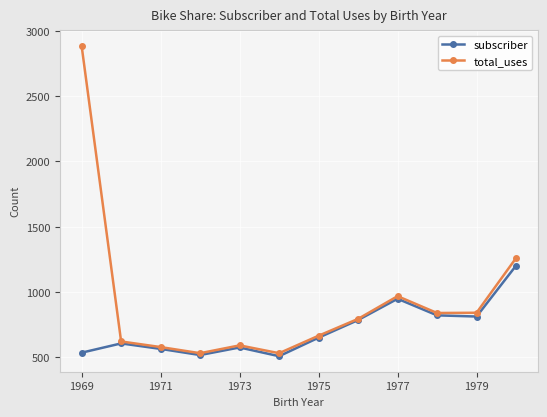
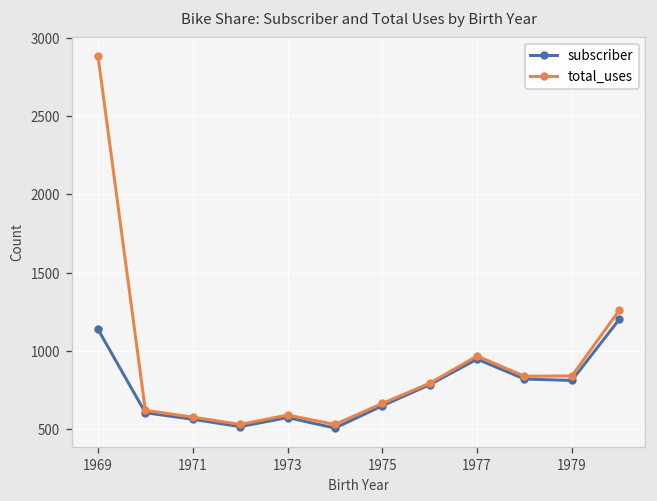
subscriber, 1969: 540 -> 1140
